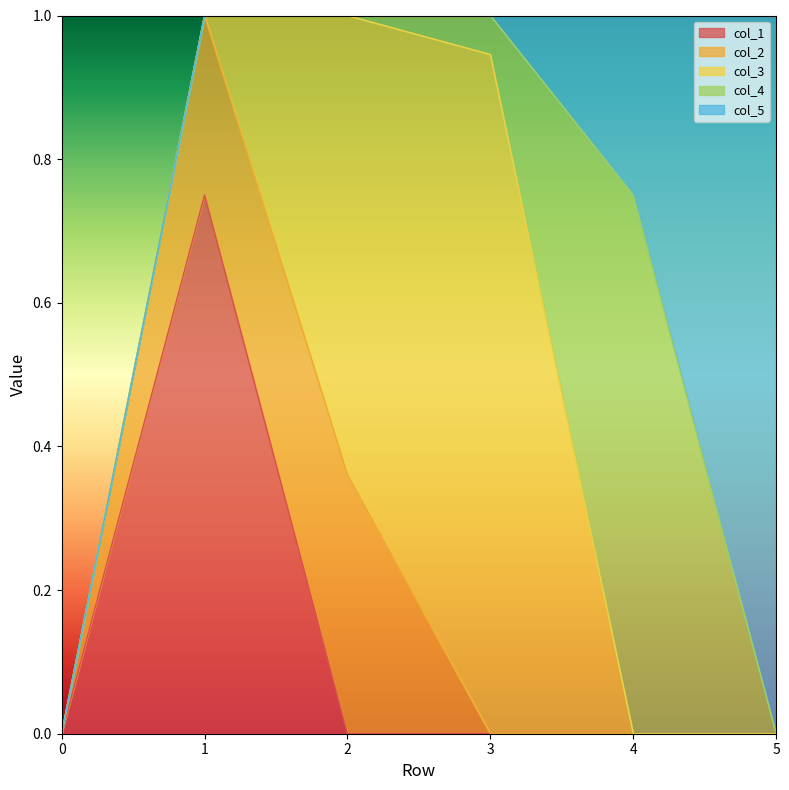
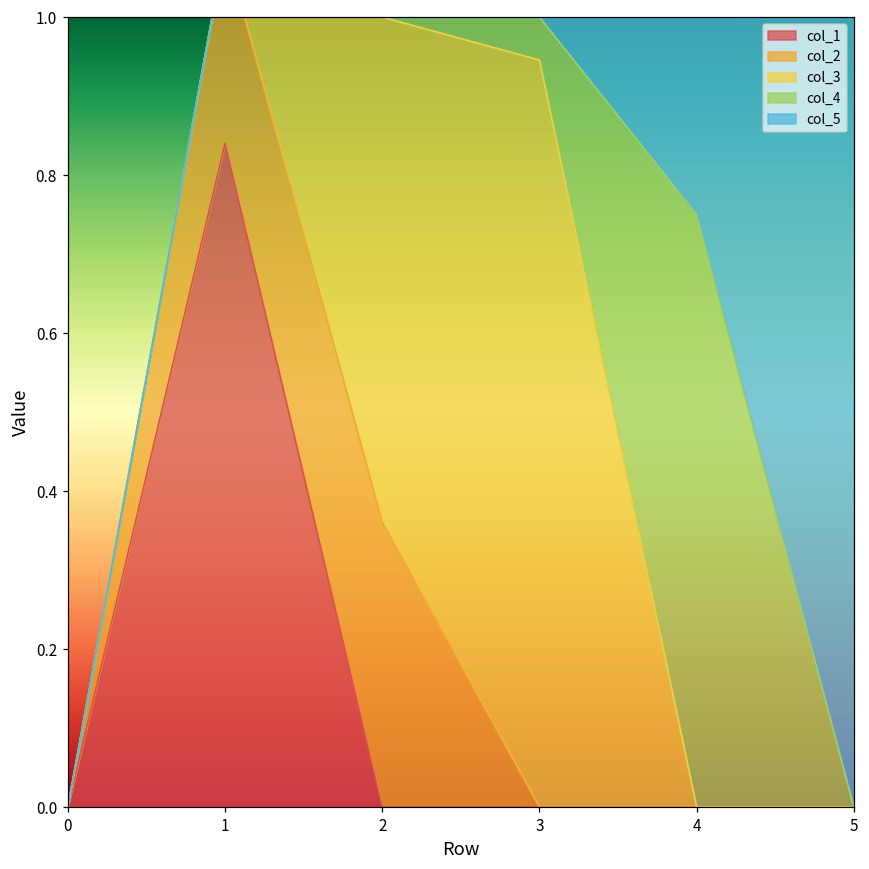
col_1, 1: 0.75 -> 0.84
